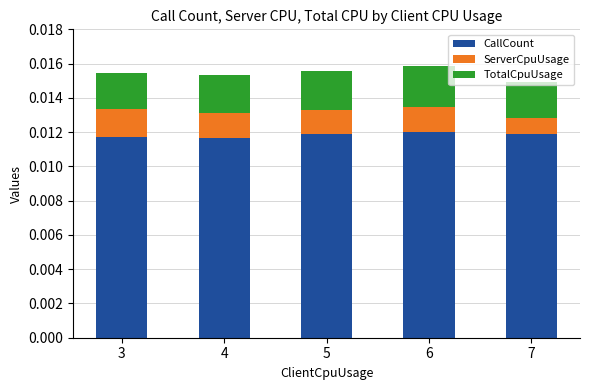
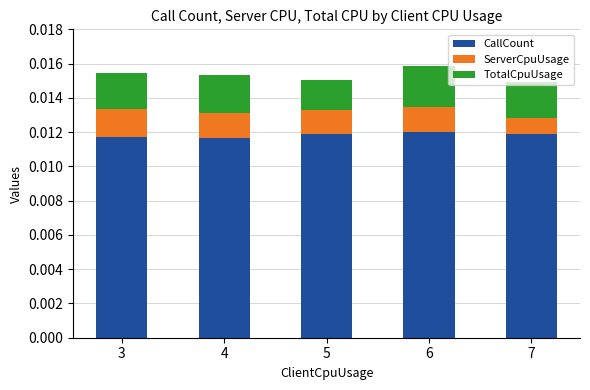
TotalCpuUsage, 5: 0.0022 -> 0.0018
